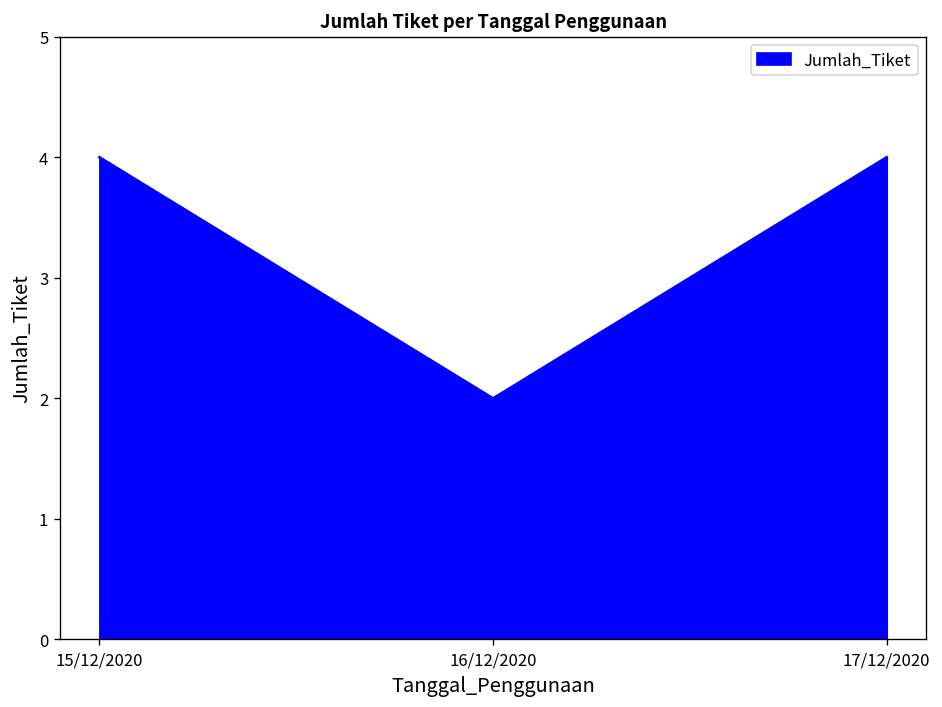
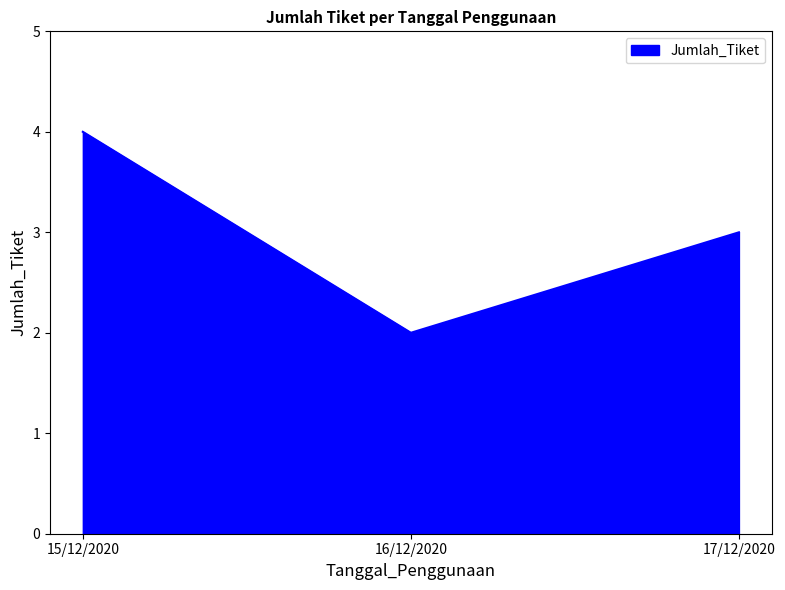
17/12/2020: 4 -> 3
